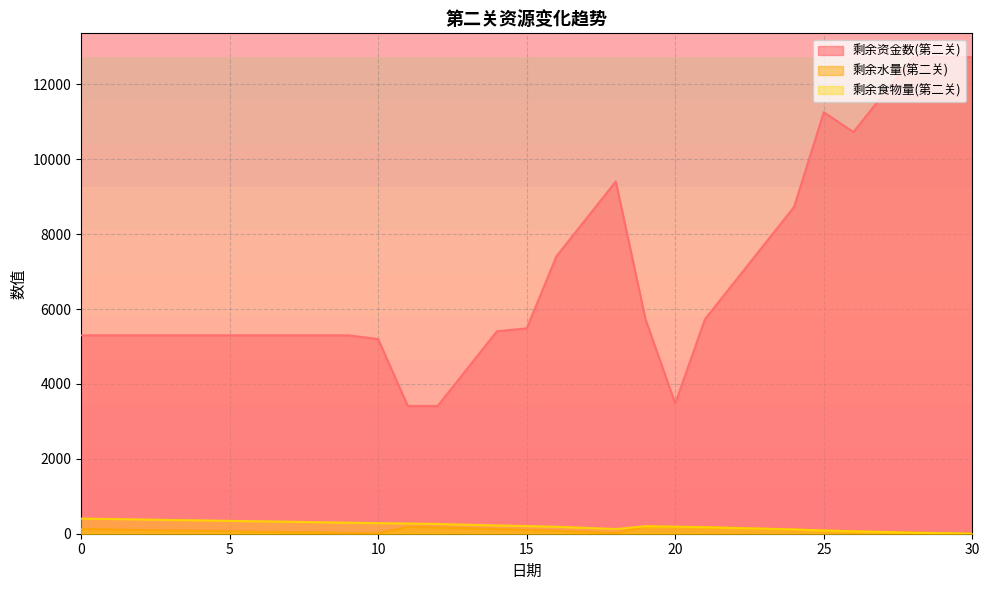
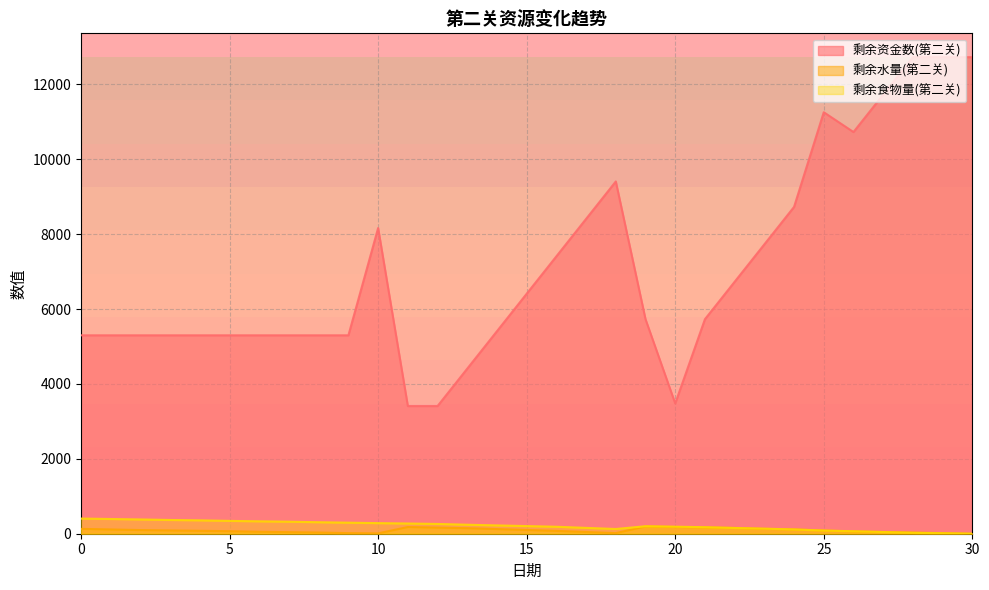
剩余资金数(第二关), 10: 5200 -> 8200
剩余资金数(第二关), 15: 5500 -> 6400
